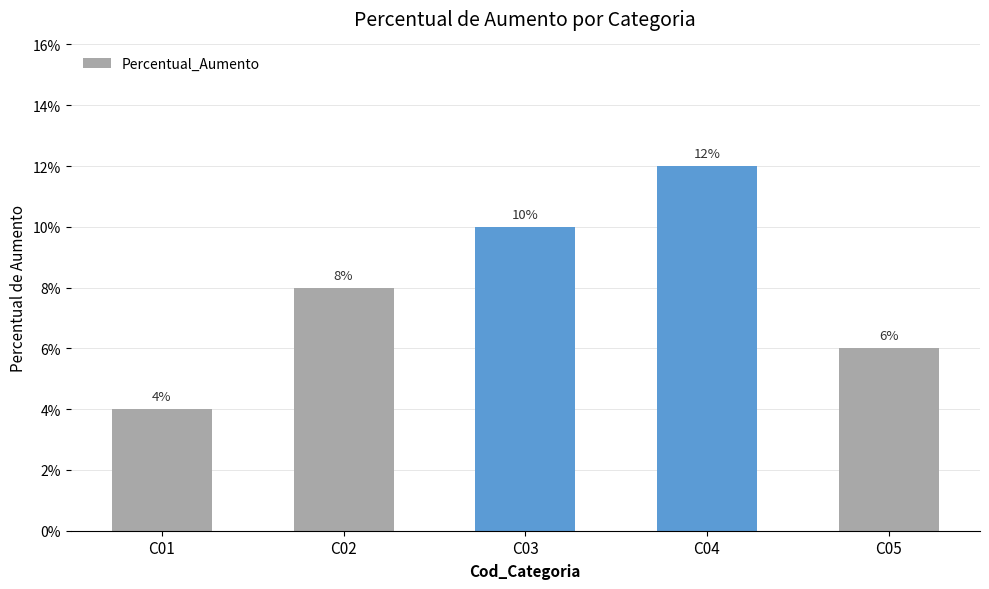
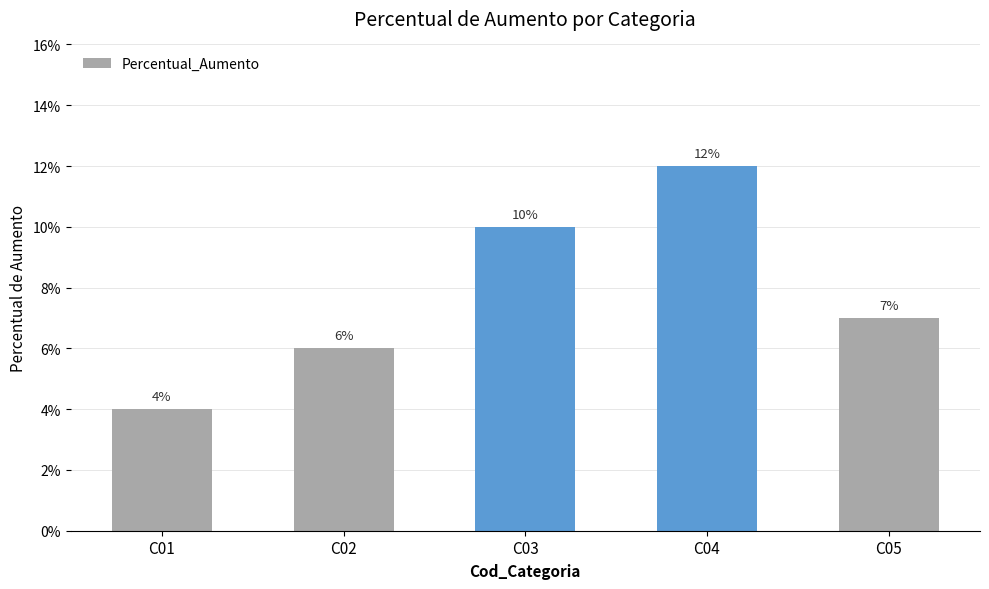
C02: 8% -> 6%
C05: 6% -> 7%
